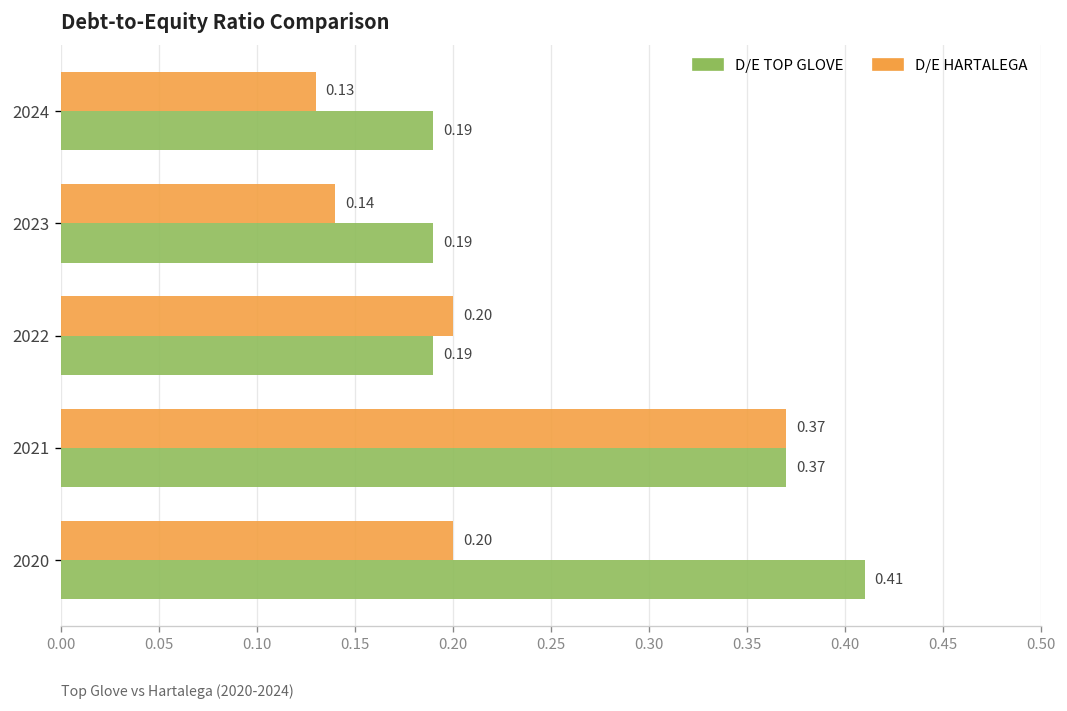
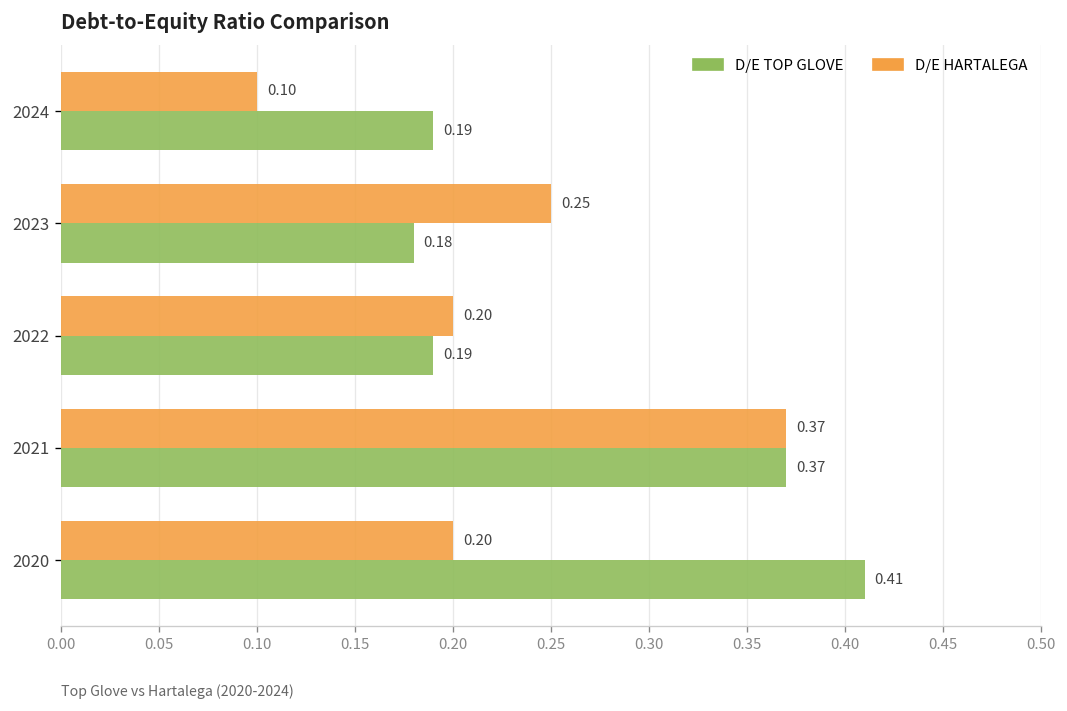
D/E HARTALEGA, 2024: 0.13 -> 0.10
D/E HARTALEGA, 2023: 0.14 -> 0.25
D/E TOP GLOVE, 2023: 0.19 -> 0.18
